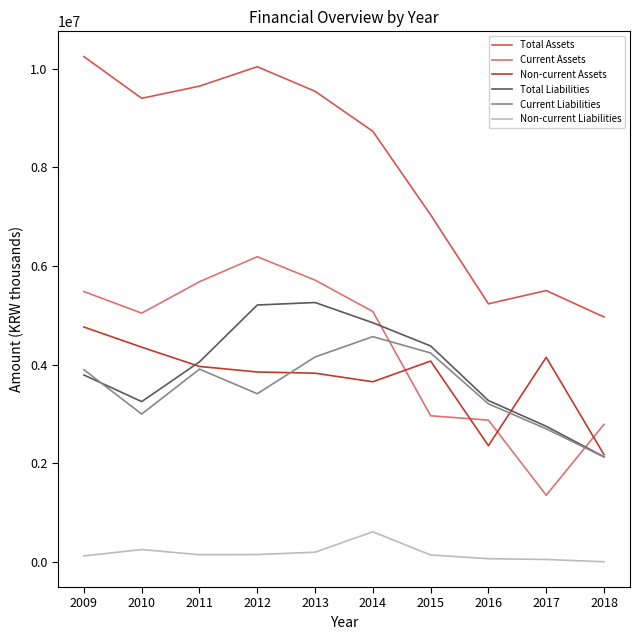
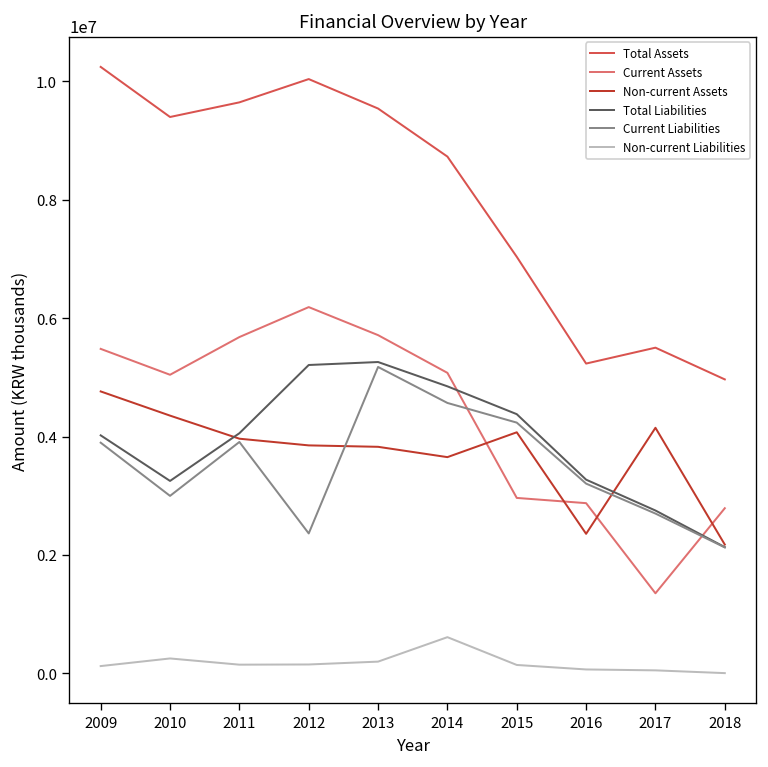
Total Liabilities, 2009: 3800000 -> 4000000
Current Liabilities, 2012: 3400000 -> 2400000
Current Liabilities, 2013: 4200000 -> 5200000
